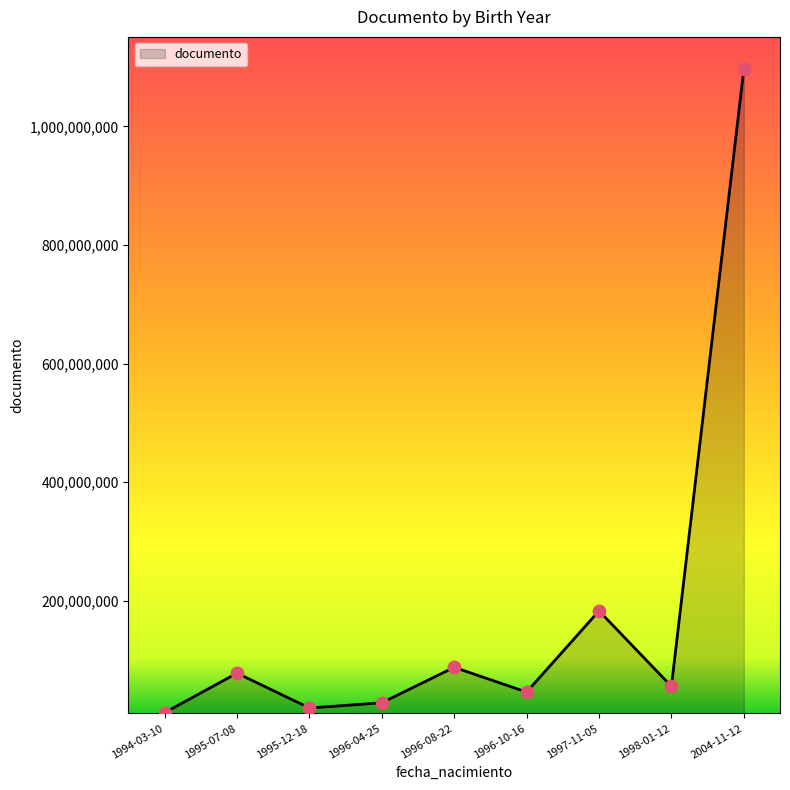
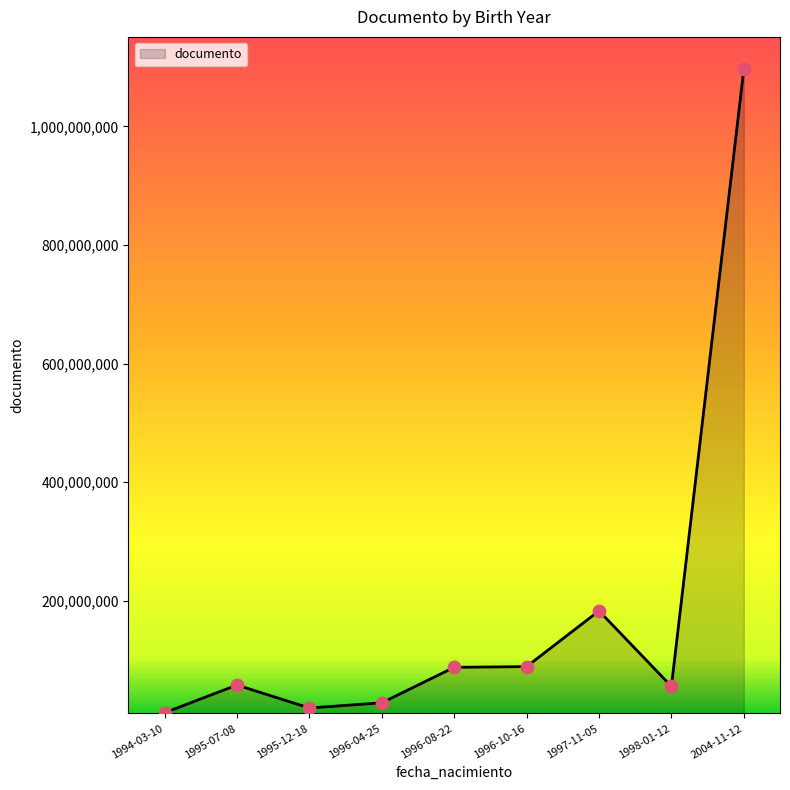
1995-07-08: 80,000,000 -> 60,000,000
1996-10-16: 50,000,000 -> 90,000,000
